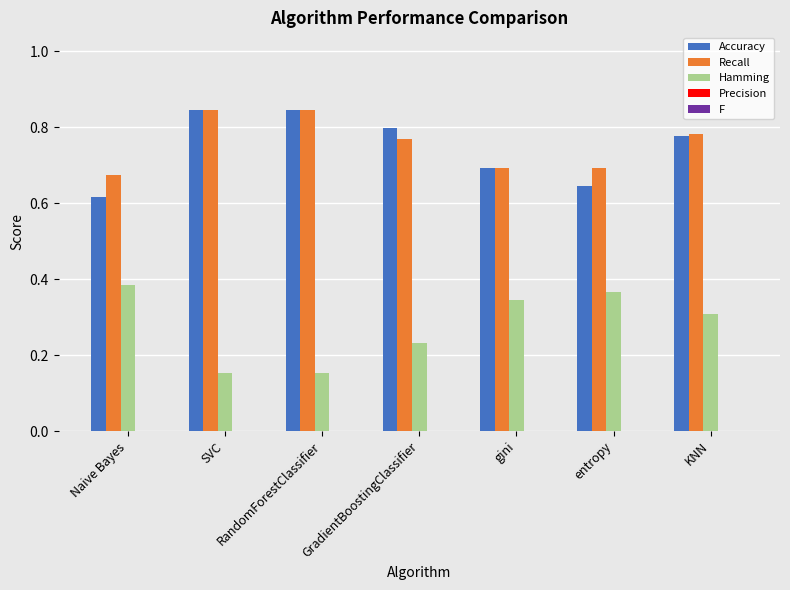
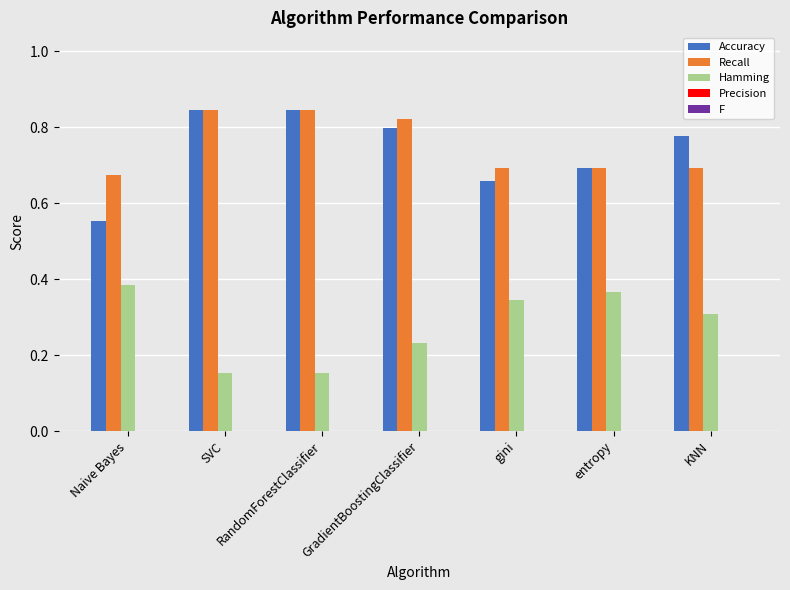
Accuracy, Naive Bayes: 0.62 -> 0.55
Recall, GradientBoostingClassifier: 0.77 -> 0.82
Accuracy, gini: 0.69 -> 0.66
Accuracy, entropy: 0.64 -> 0.69
Recall, KNN: 0.78 -> 0.69
